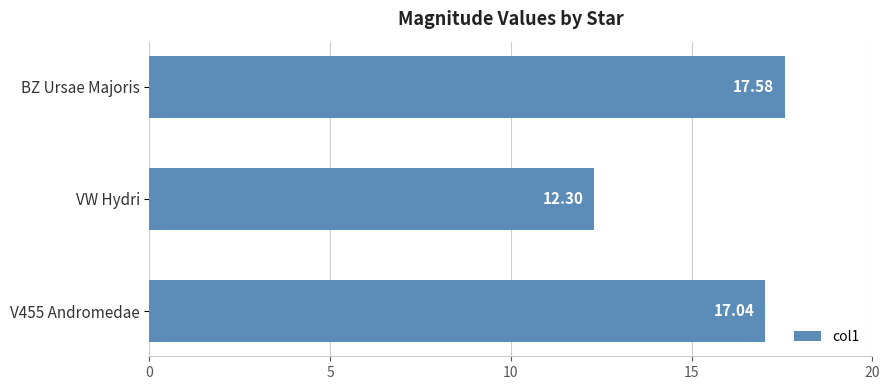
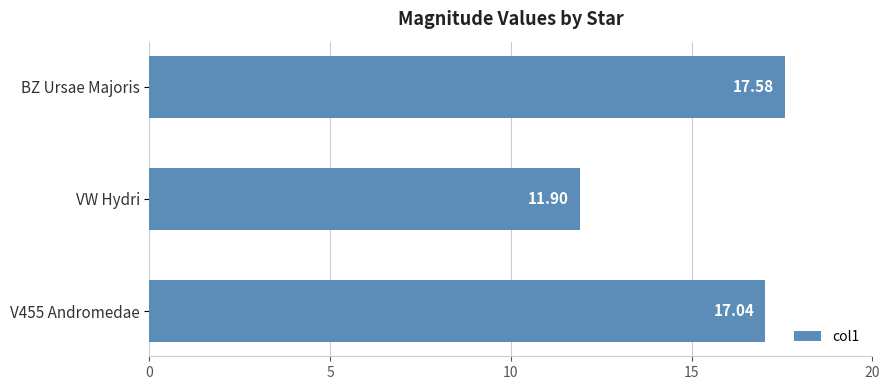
VW Hydri: 12.30 -> 11.90
